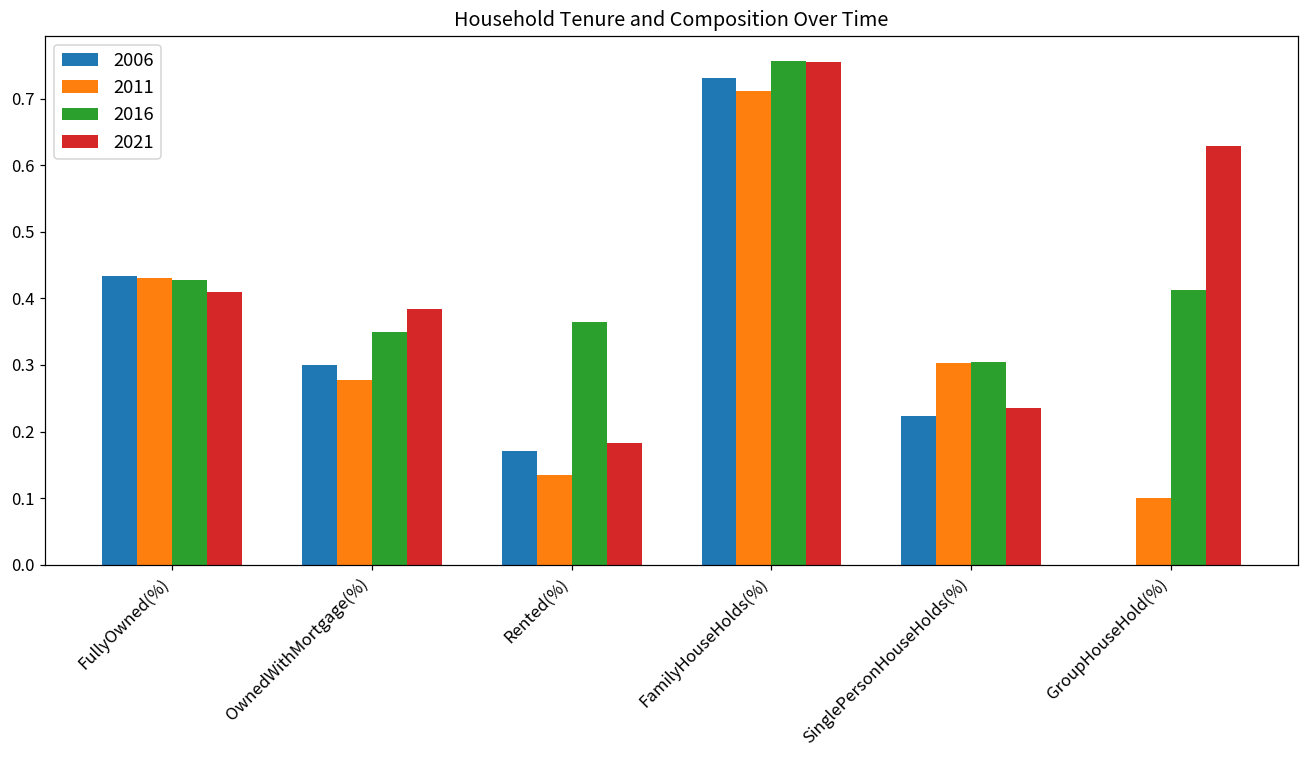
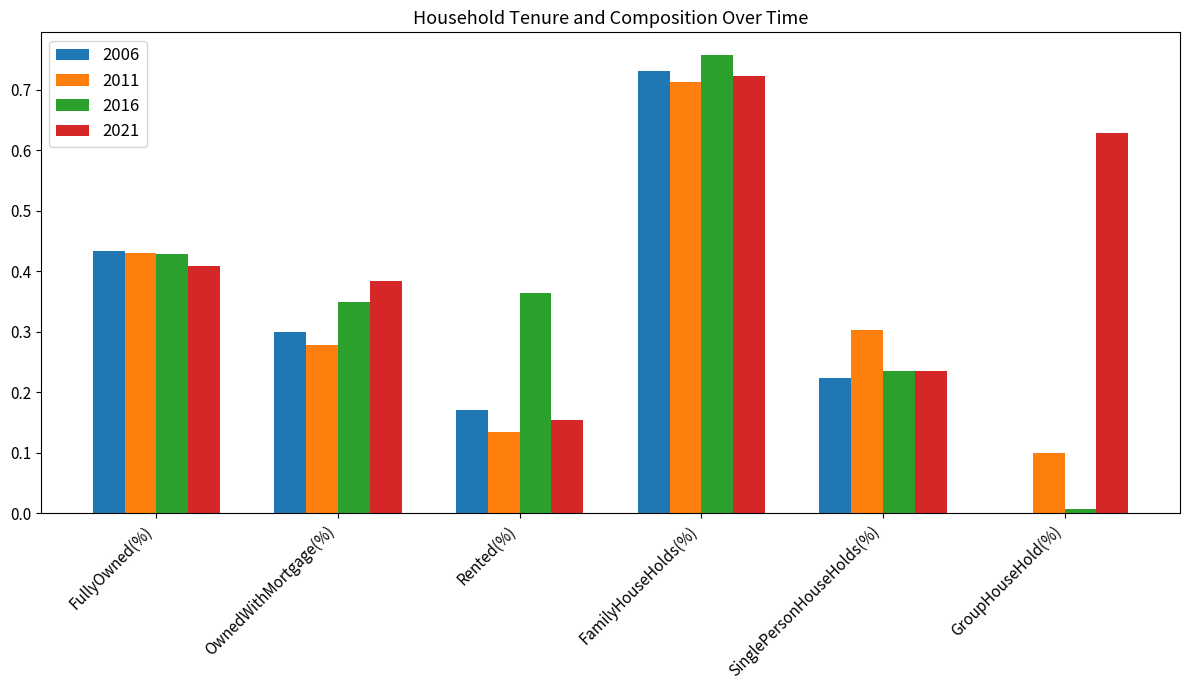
2021, Rented(%): 0.18 -> 0.15
2021, FamilyHouseHolds(%): 0.76 -> 0.72
2016, SinglePersonHouseHolds(%): 0.30 -> 0.24
2016, GroupHouseHold(%): 0.41 -> 0.01
